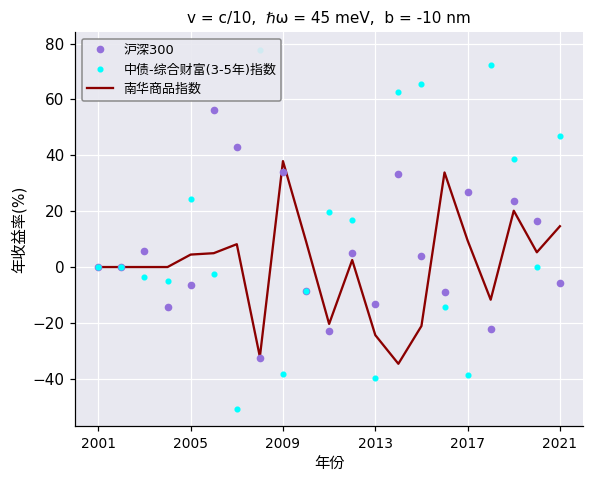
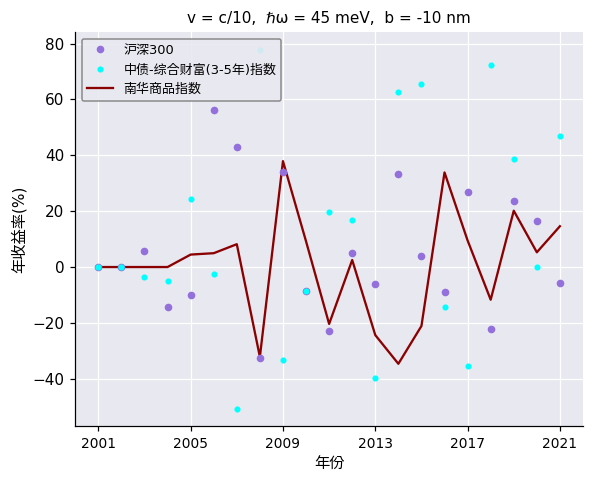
沪深300, 2005: -7 -> -10
中债-综合财富(3-5年)指数, 2009: -38 -> -33
沪深300, 2013: -13 -> -6
中债-综合财富(3-5年)指数, 2017: -39 -> -35
